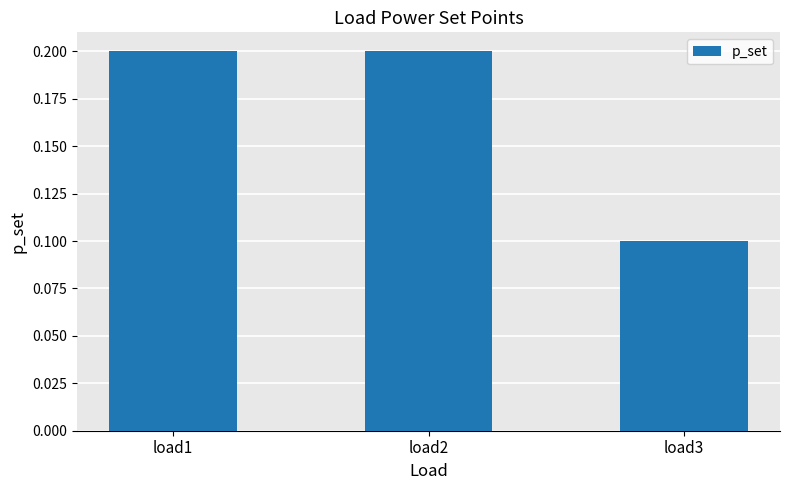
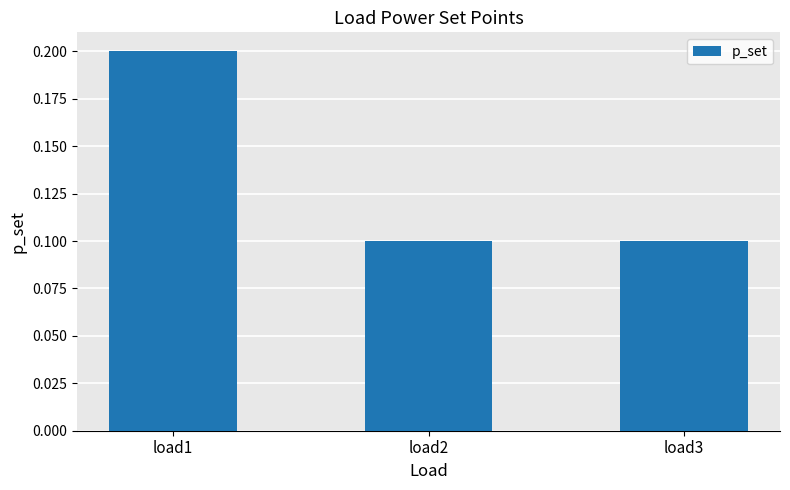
load2: 0.2 -> 0.1
